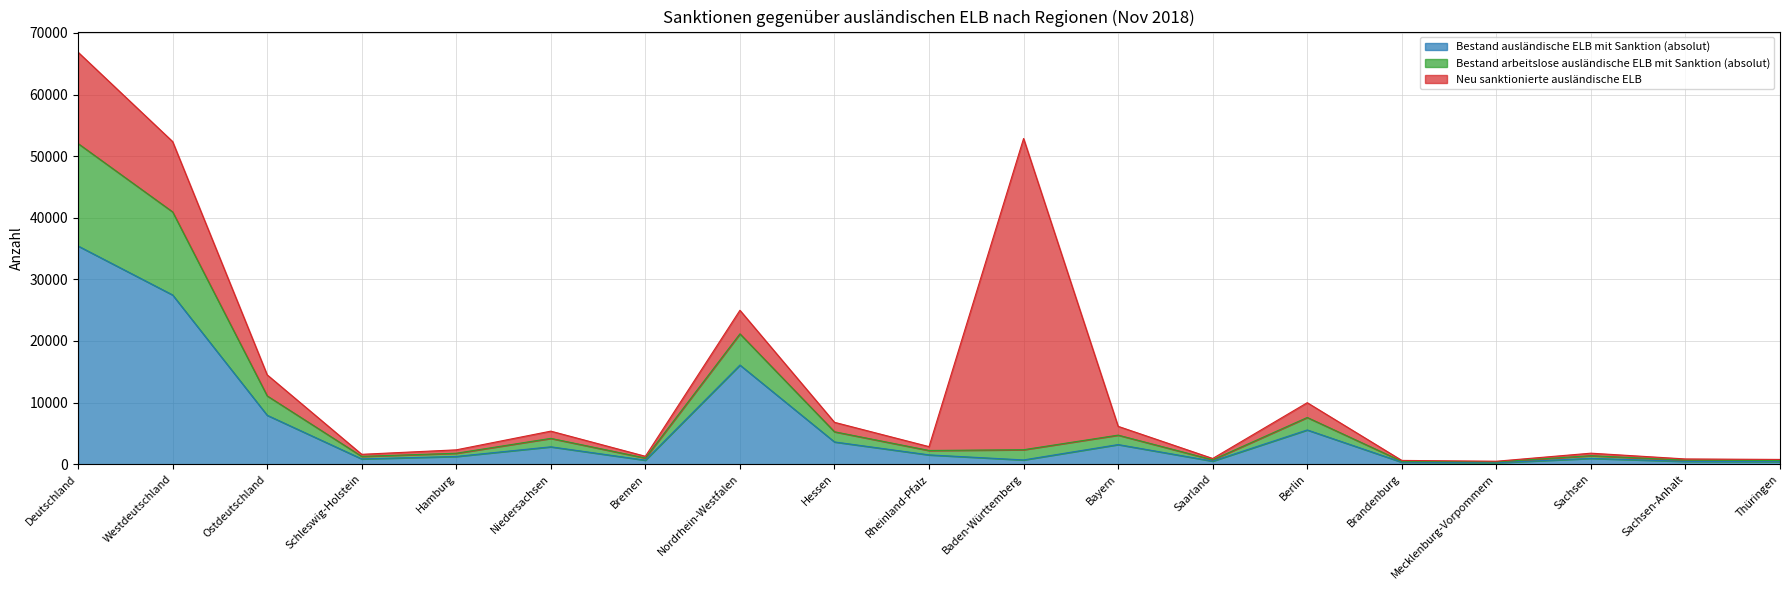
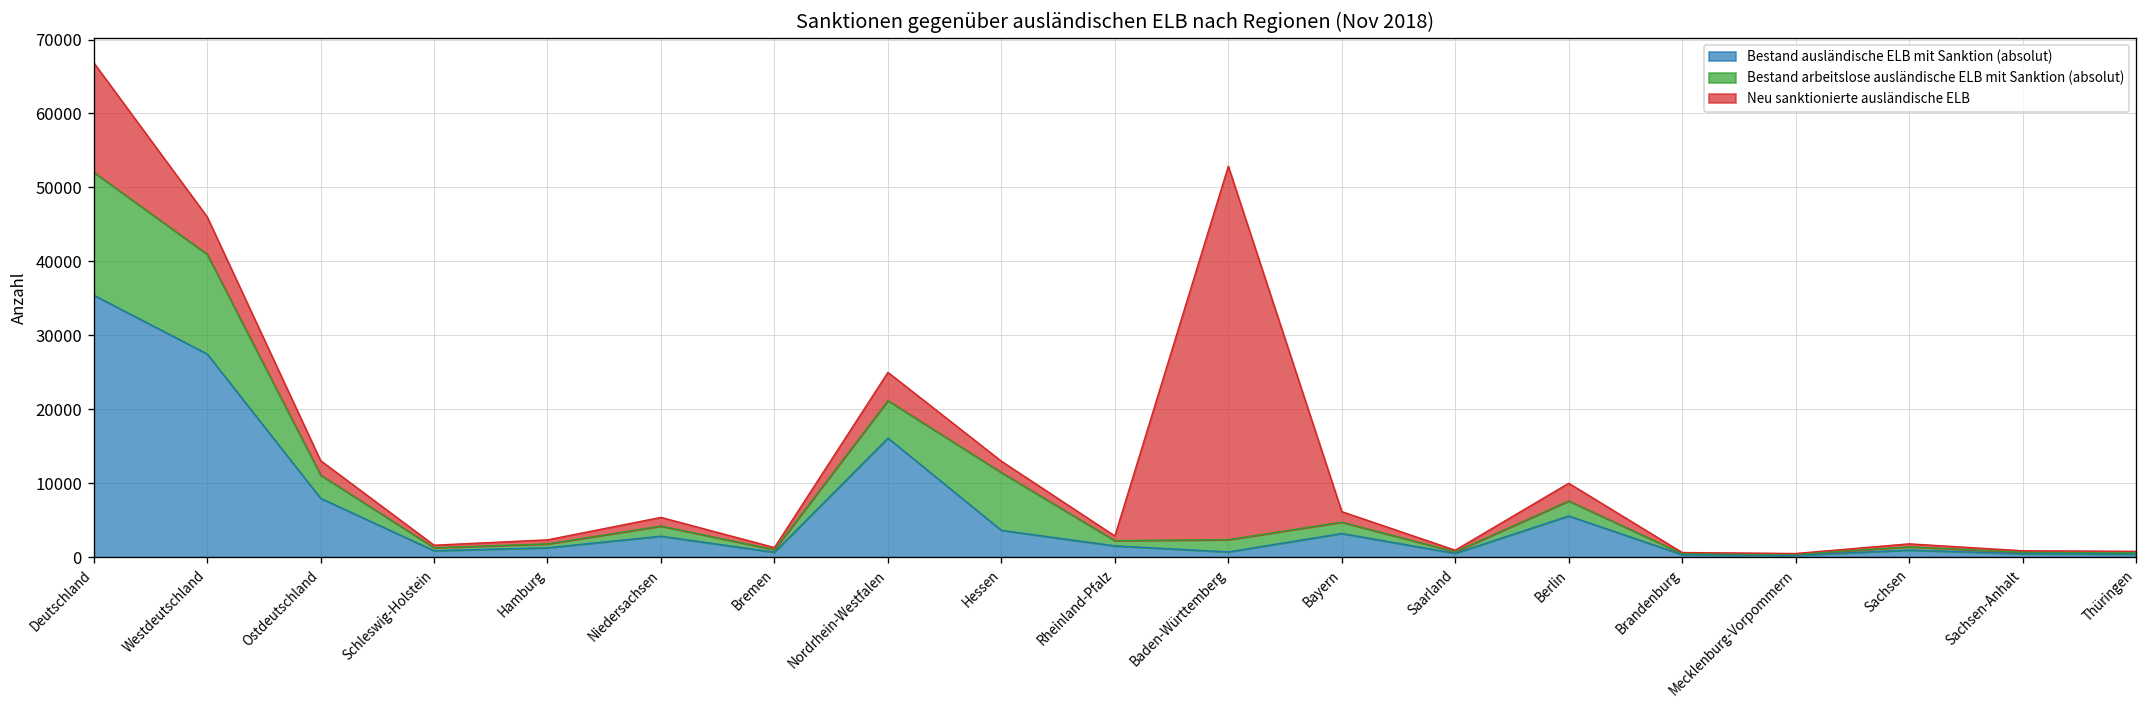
Neu sanktionierte ausländische ELB, Westdeutschland: 11000 -> 5000
Neu sanktionierte ausländische ELB, Ostdeutschland: 3000 -> 2000
Bestand arbeitslose ausländische ELB mit Sanktion (absolut), Hessen: 2000 -> 8000
